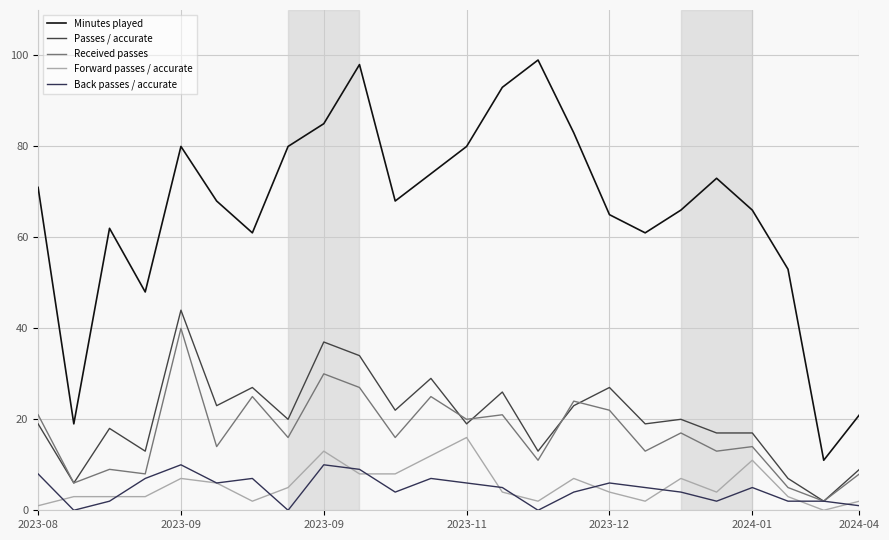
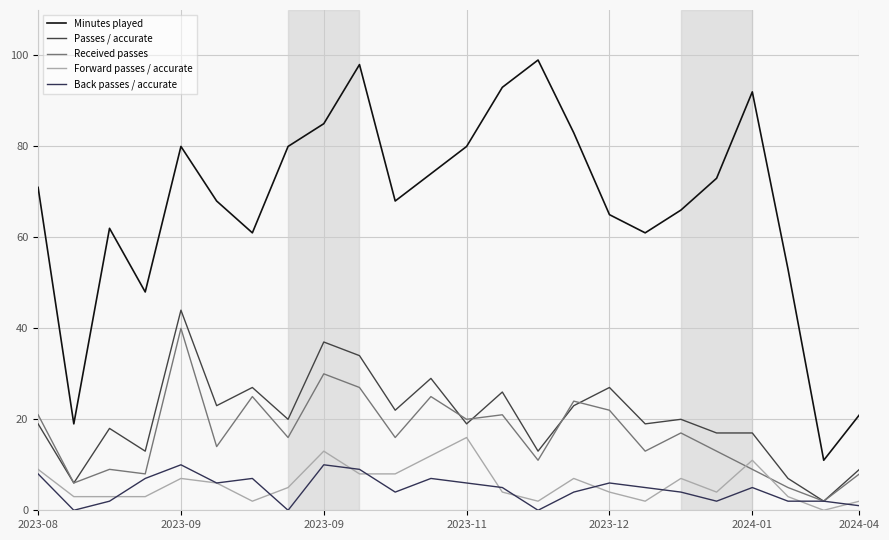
Forward passes / accurate, 2023-08: 1 -> 9
Minutes played, 2024-01: 66 -> 92
Received passes, 2024-01: 14 -> 9
